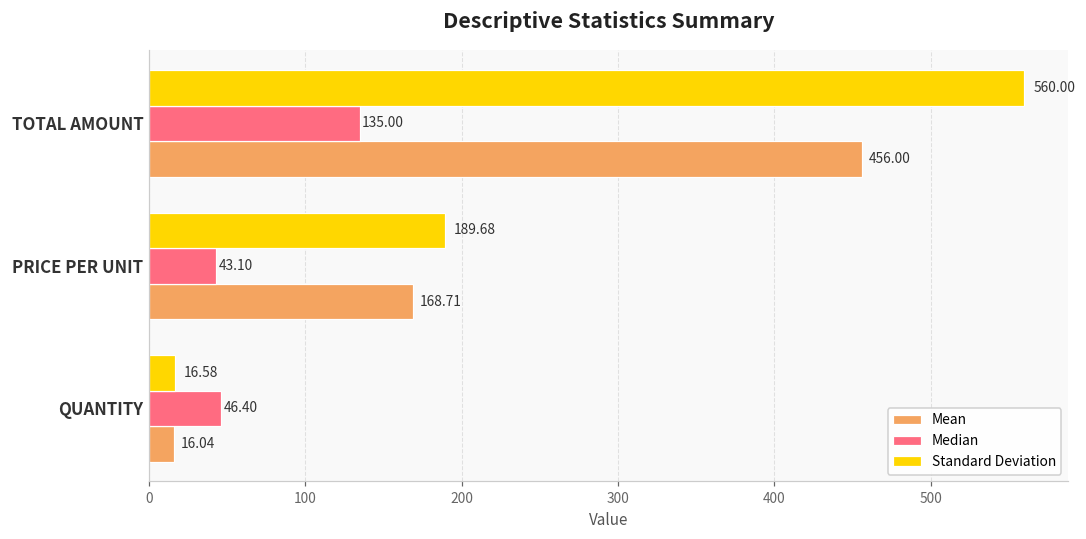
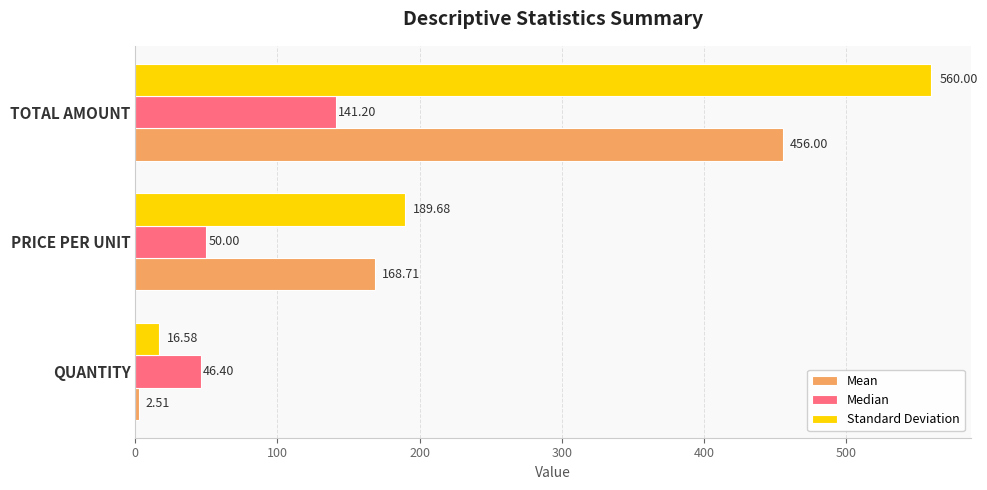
Median, TOTAL AMOUNT: 135.00 -> 141.20
Median, PRICE PER UNIT: 43.10 -> 50.00
Mean, QUANTITY: 16.04 -> 2.51
